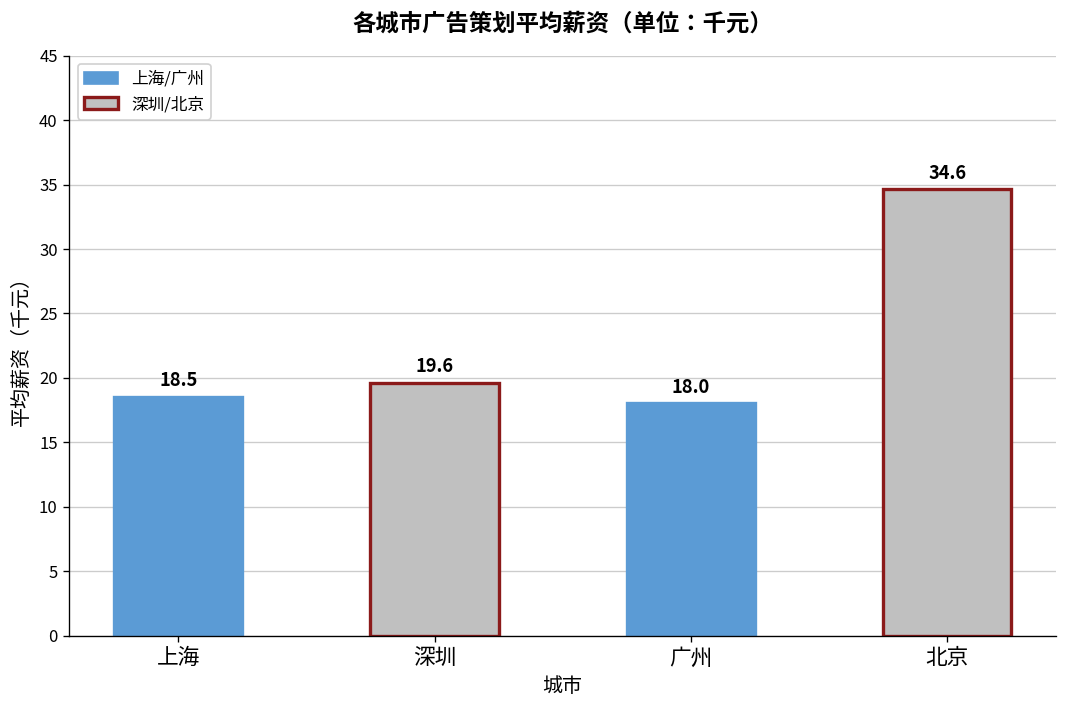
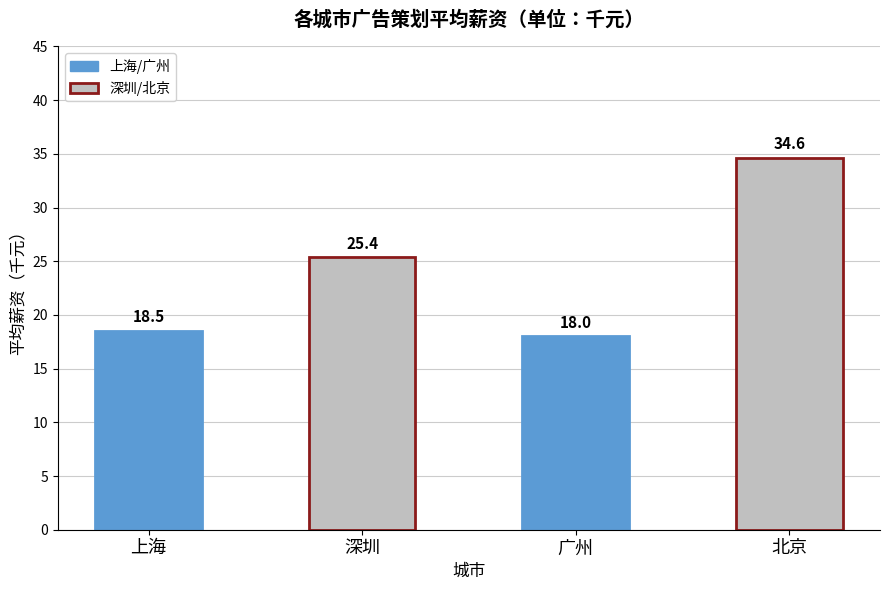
深圳: 19.6 -> 25.4
